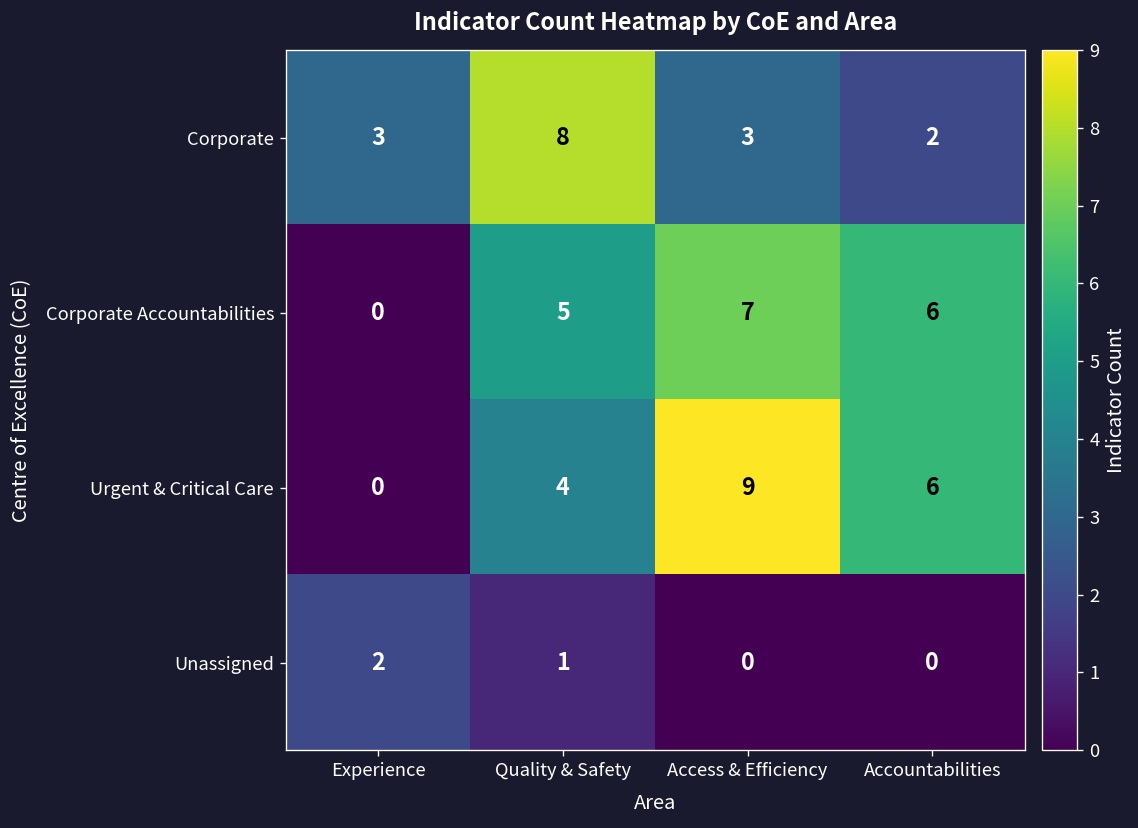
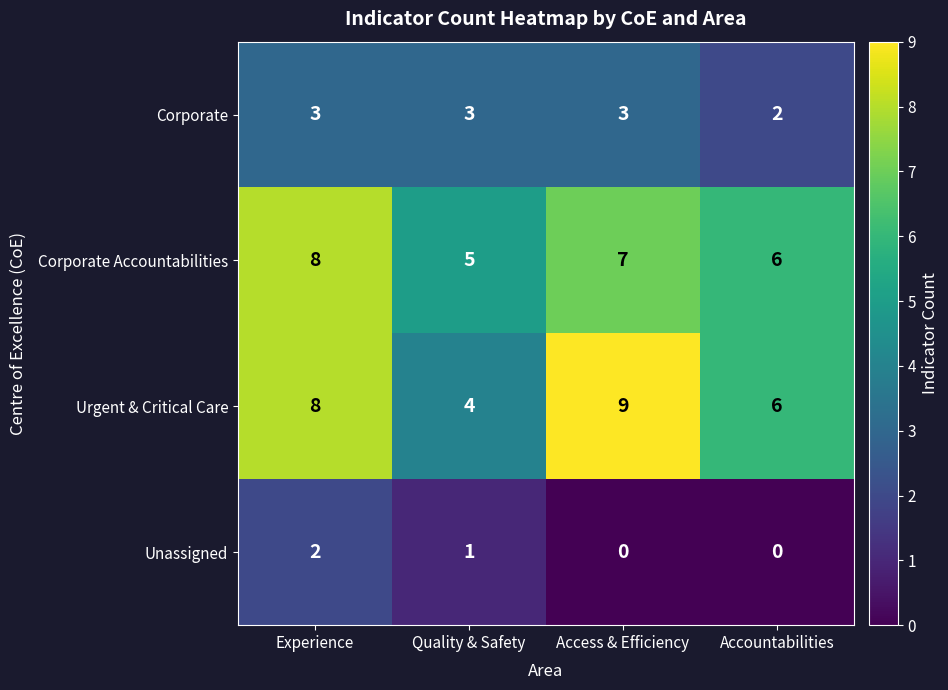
Corporate, Quality & Safety: 8 -> 3
Corporate Accountabilities, Experience: 0 -> 8
Urgent & Critical Care, Experience: 0 -> 8
